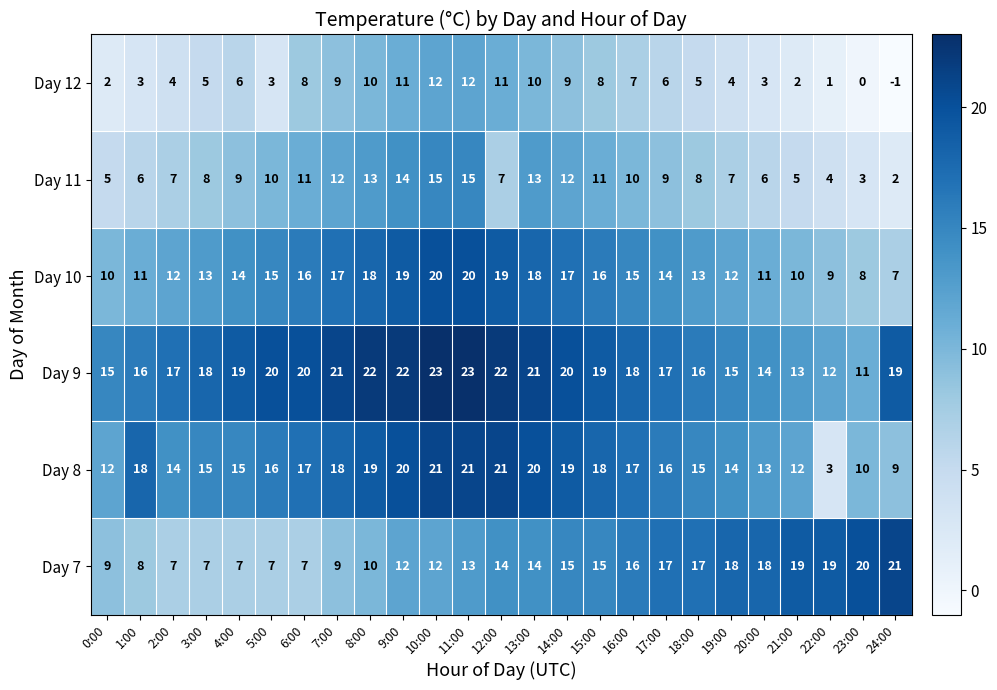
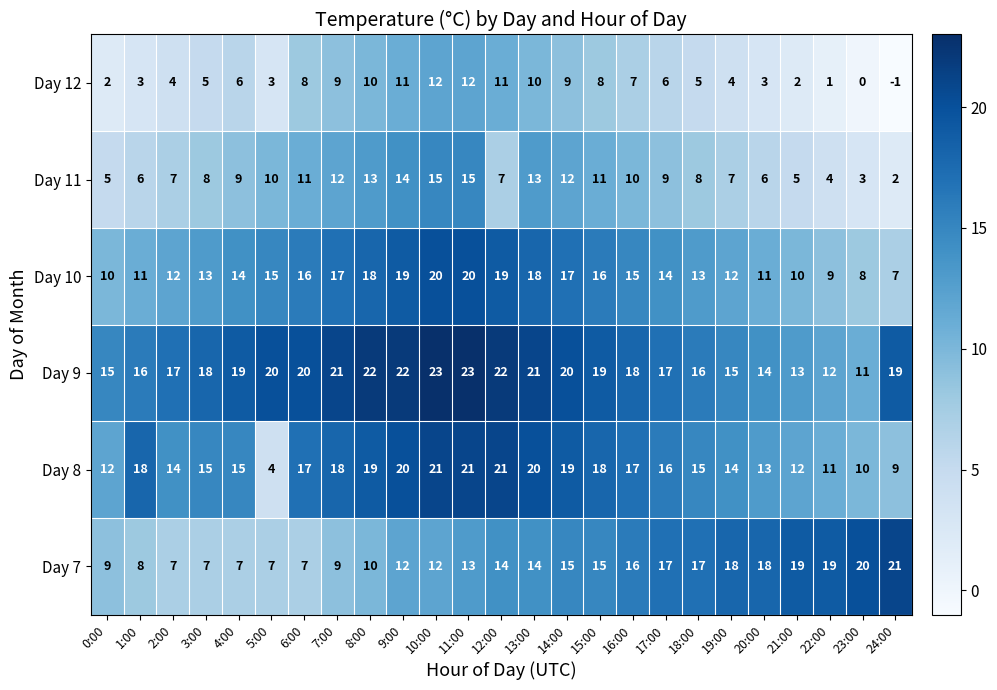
Day 8, 5:00: 16 -> 4
Day 8, 22:00: 3 -> 11
